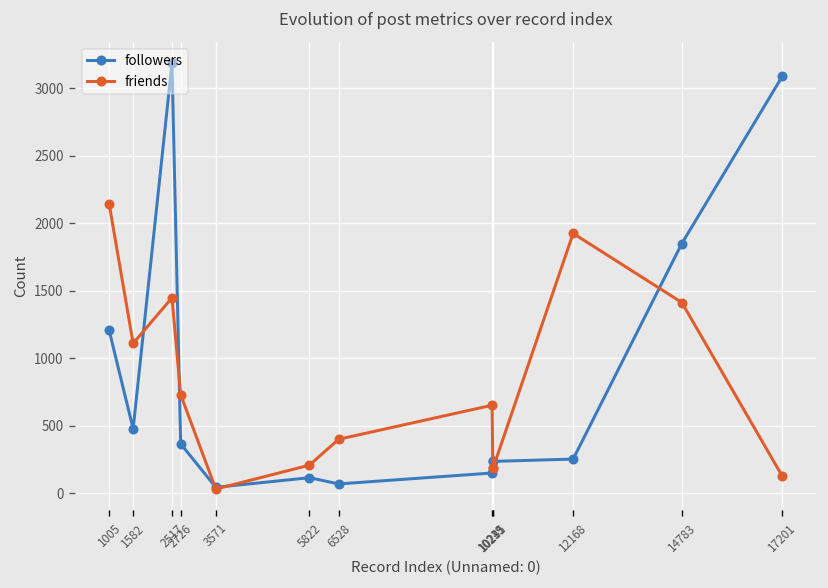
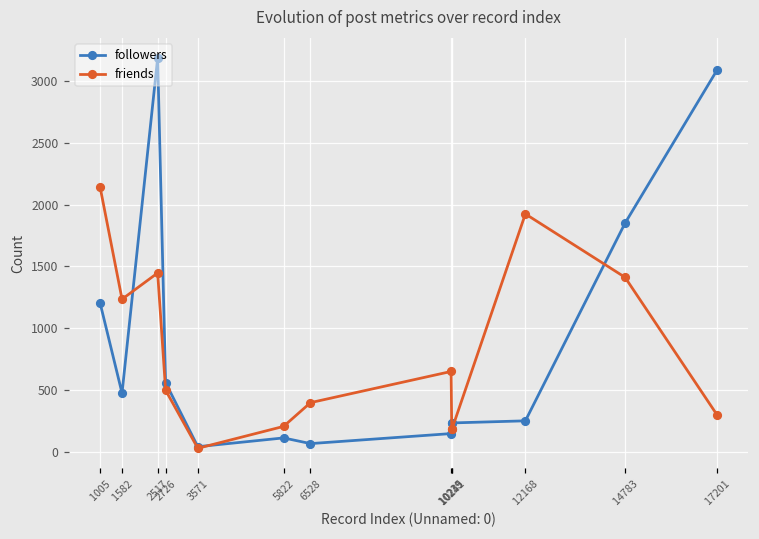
friends, 1582: 1110 -> 1240
followers, 2726: 370 -> 560
friends, 2726: 730 -> 500
friends, 17201: 130 -> 300
